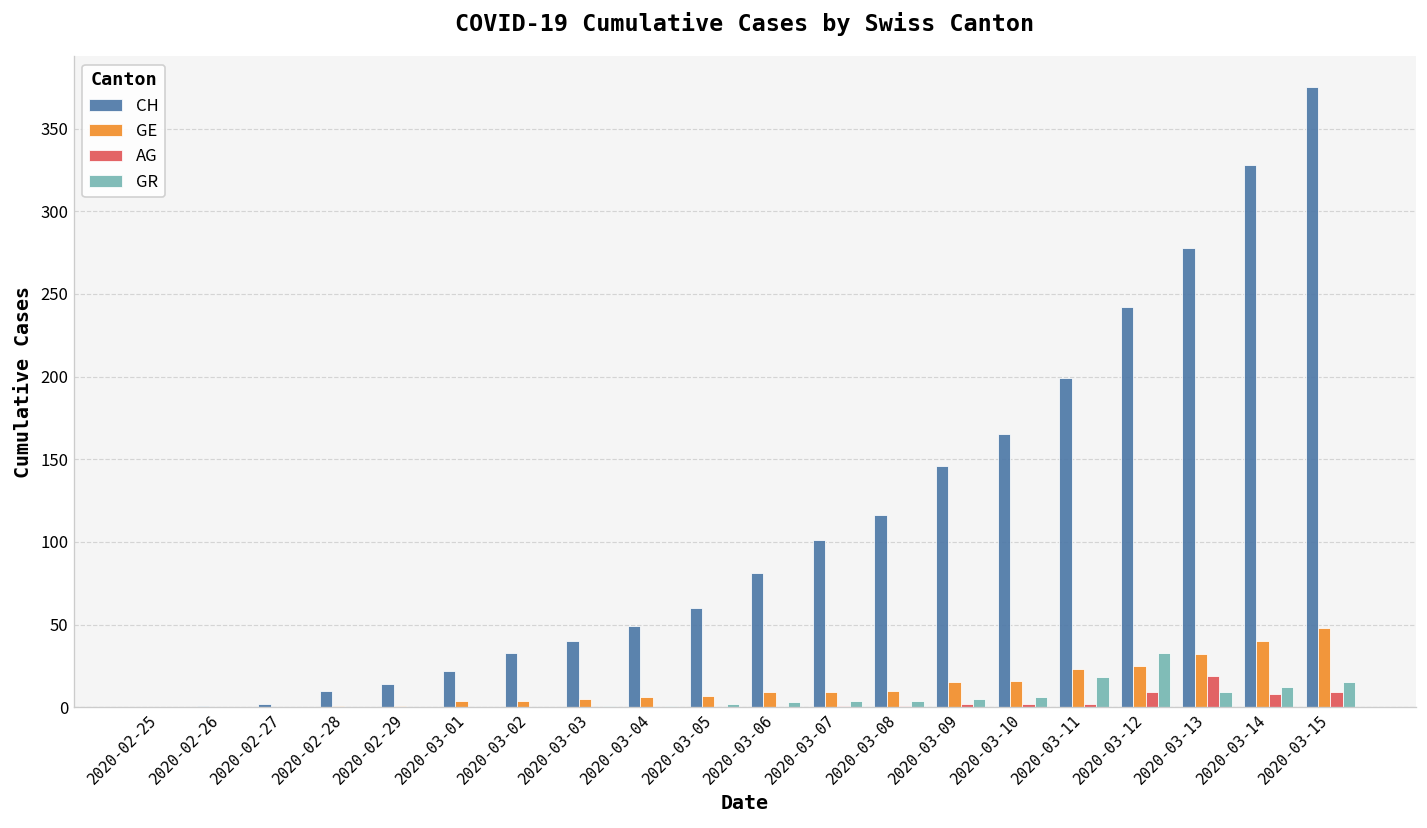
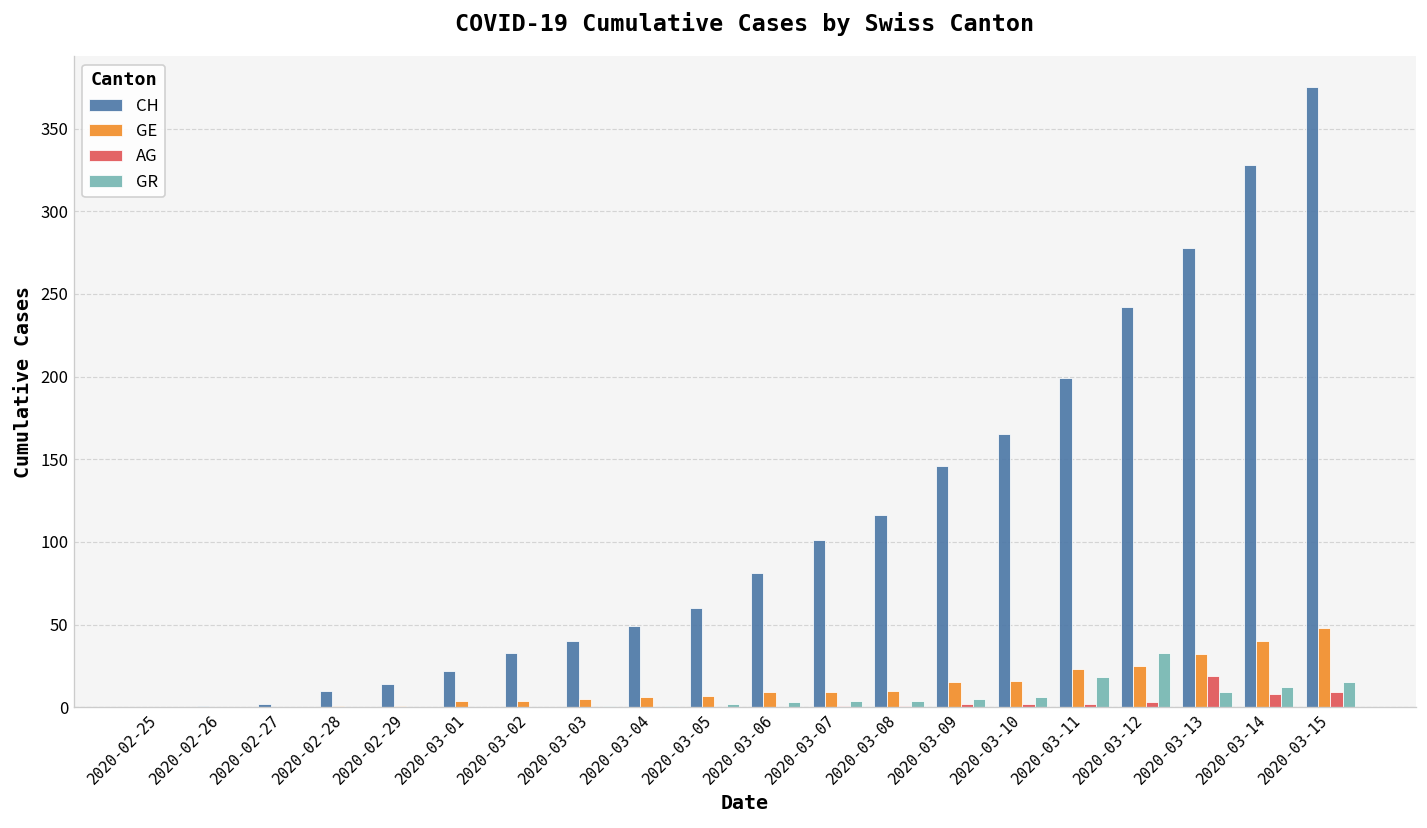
AG, 2020-03-12: 9 -> 3
